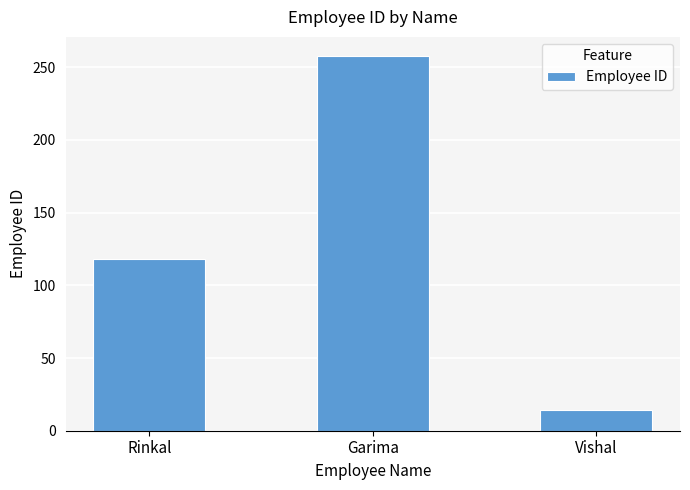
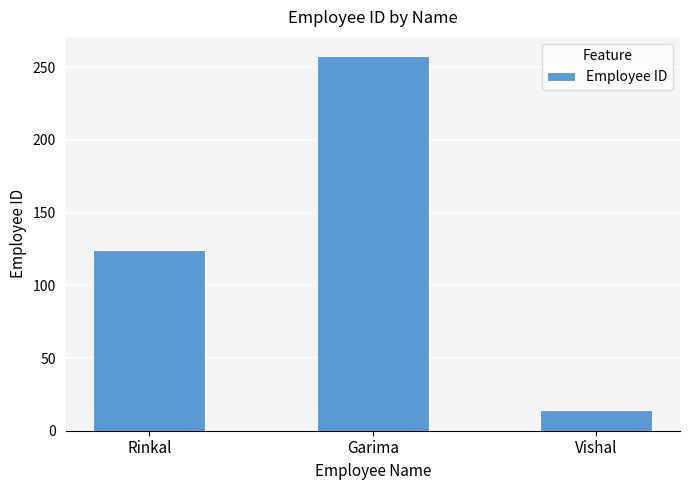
Rinkal: 118 -> 124
